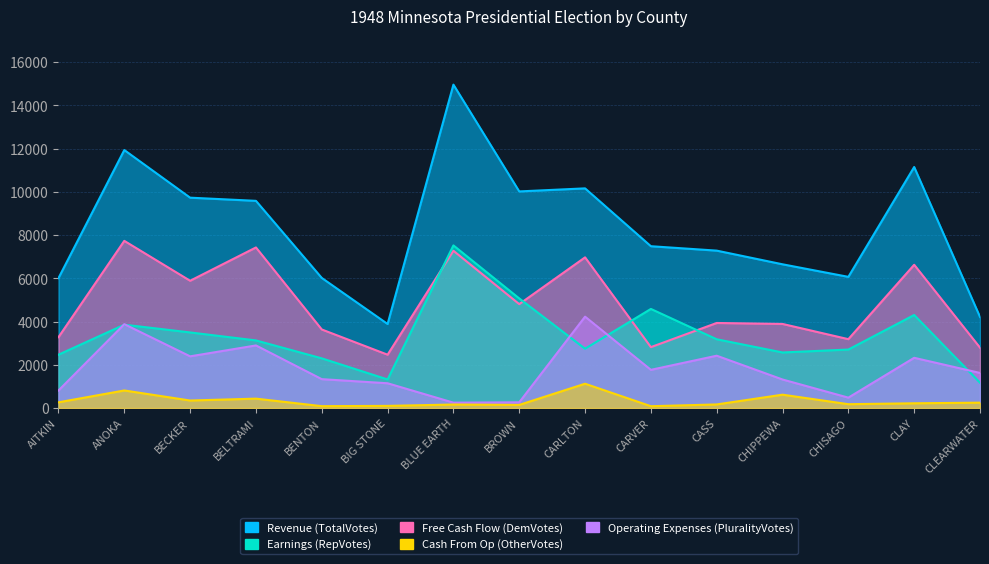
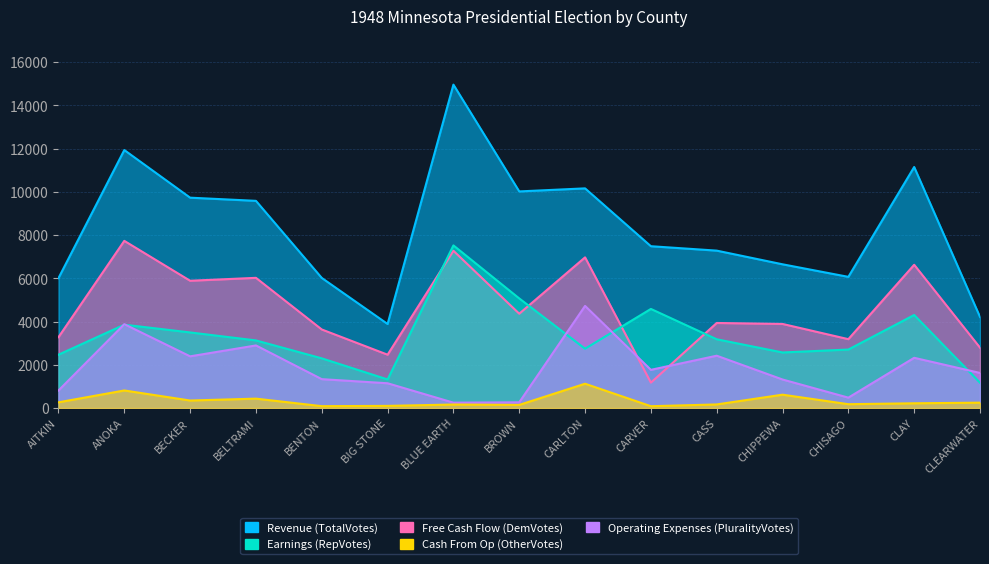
Free Cash Flow (DemVotes), BELTRAMI: 7400 -> 6000
Free Cash Flow (DemVotes), BROWN: 4800 -> 4400
Operating Expenses (PluralityVotes), CARLTON: 4200 -> 4700
Free Cash Flow (DemVotes), CARVER: 2800 -> 1200
